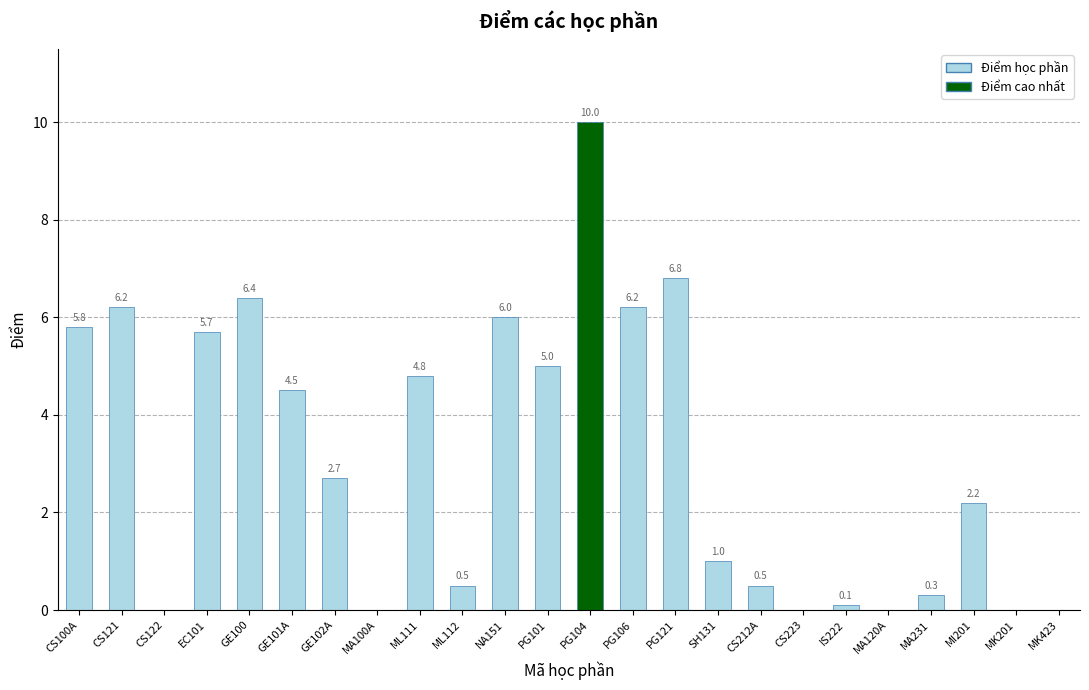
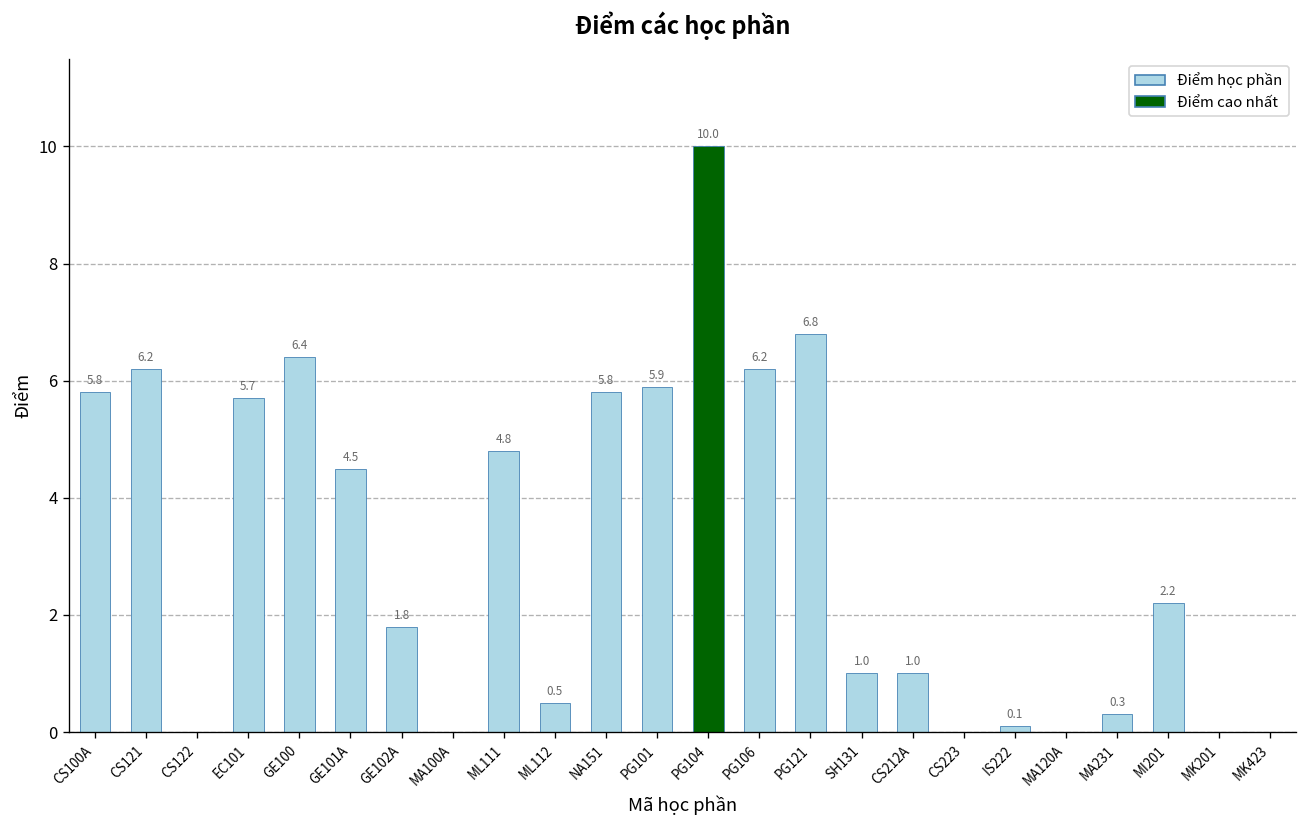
GE102A: 2.7 -> 1.8
NA151: 6.0 -> 5.8
PG101: 5.0 -> 5.9
CS212A: 0.5 -> 1.0
